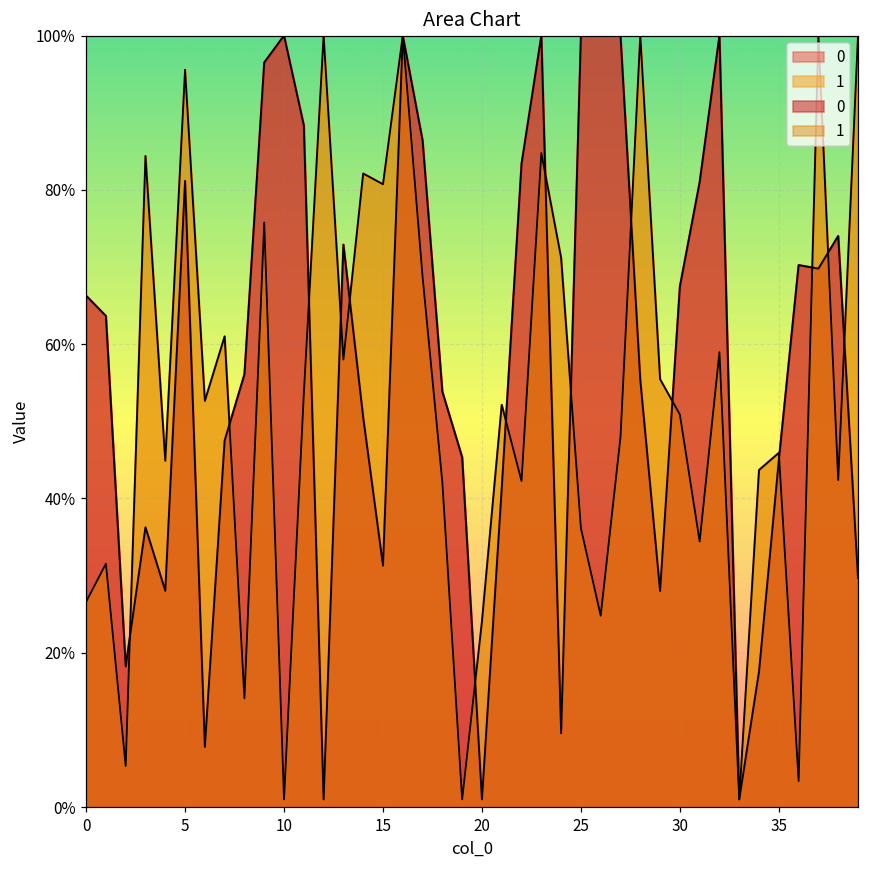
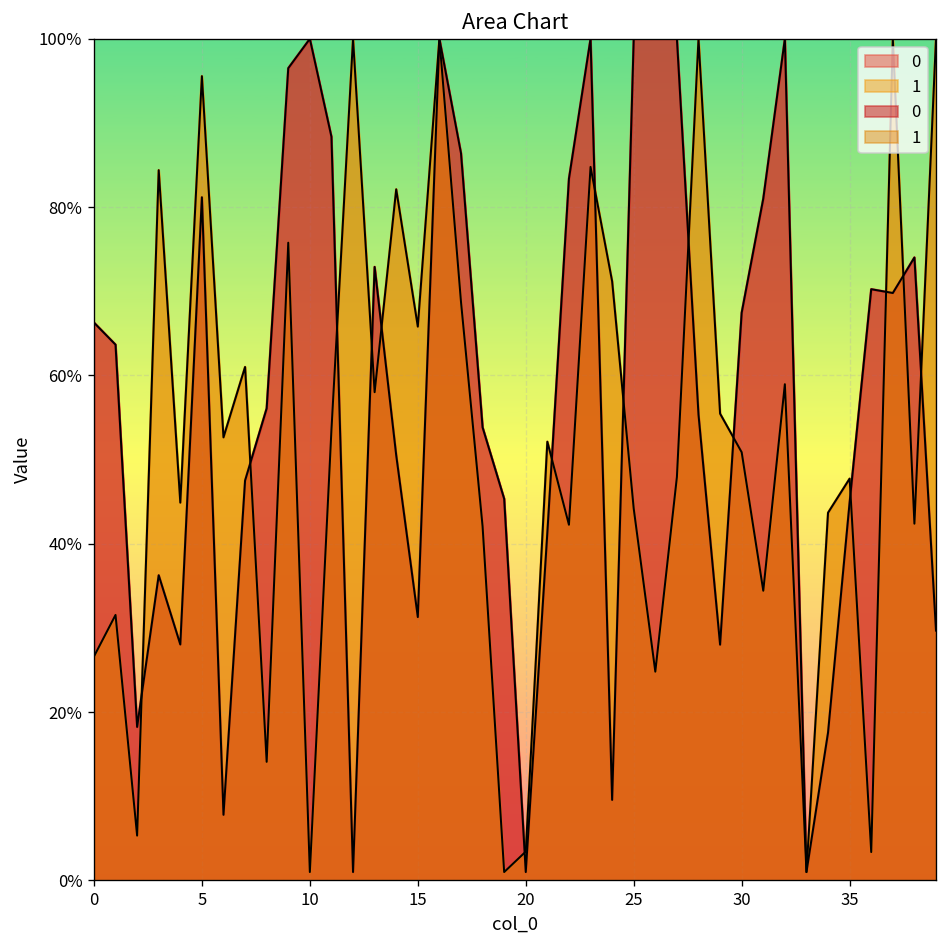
1, 15: 81% -> 66%
1, 20: 24% -> 3%
1, 25: 36% -> 44%
1, 35: 46% -> 48%
